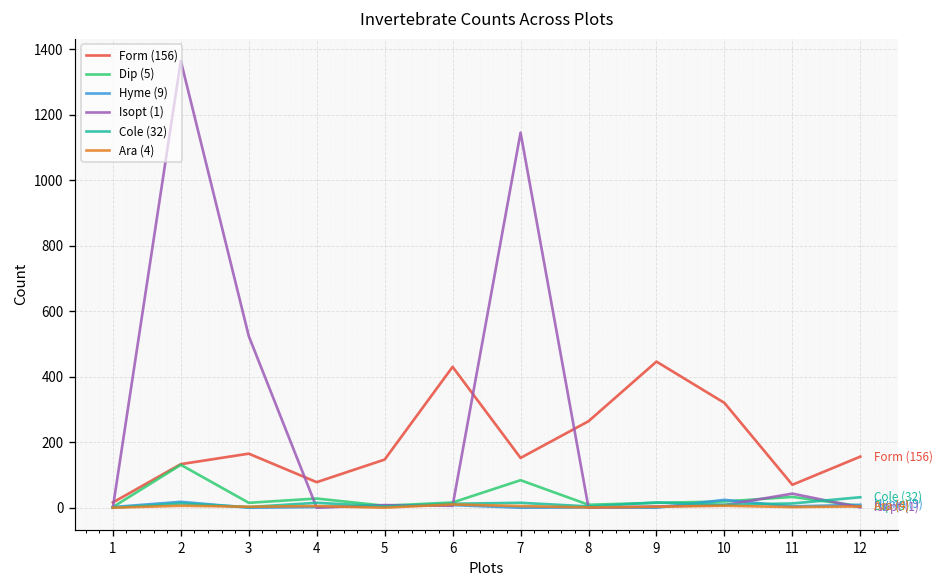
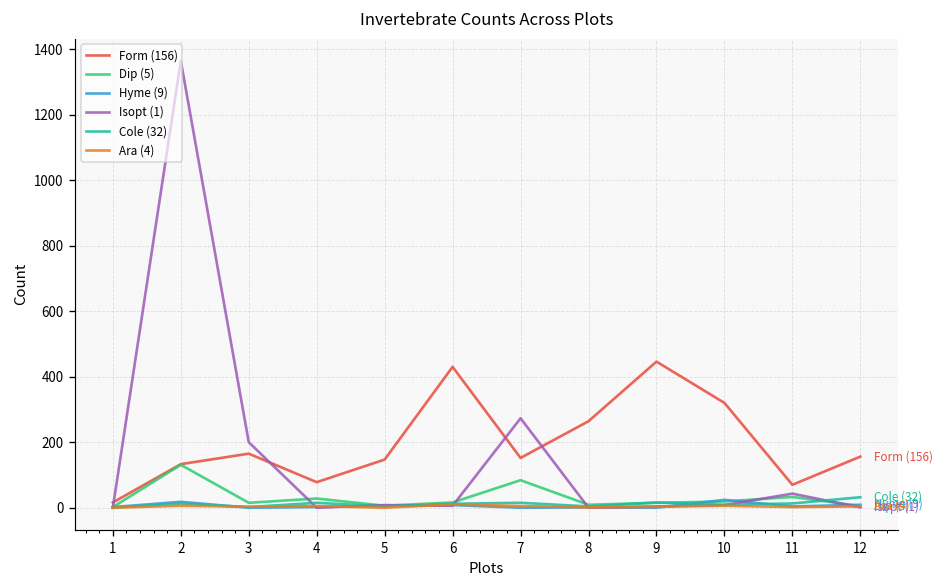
Isopt (1), 3: 520 -> 200
Isopt (1), 7: 1150 -> 270
